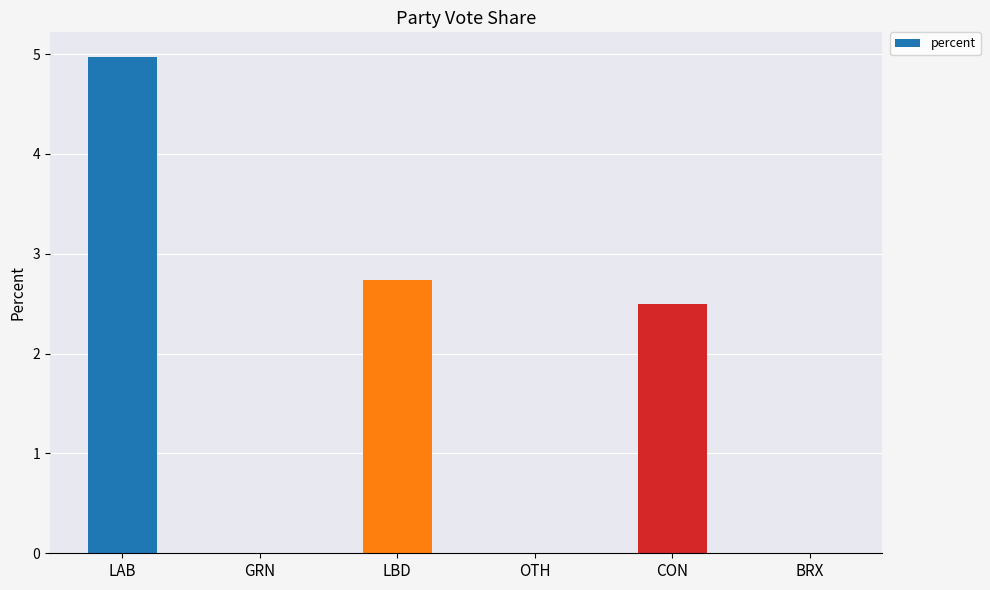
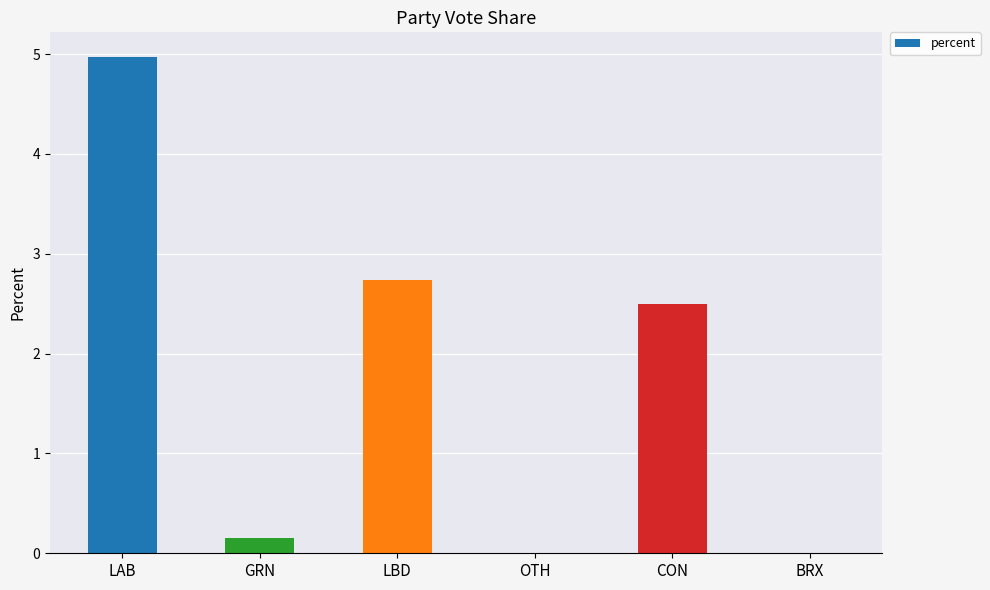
GRN: 0.0 -> 0.2
